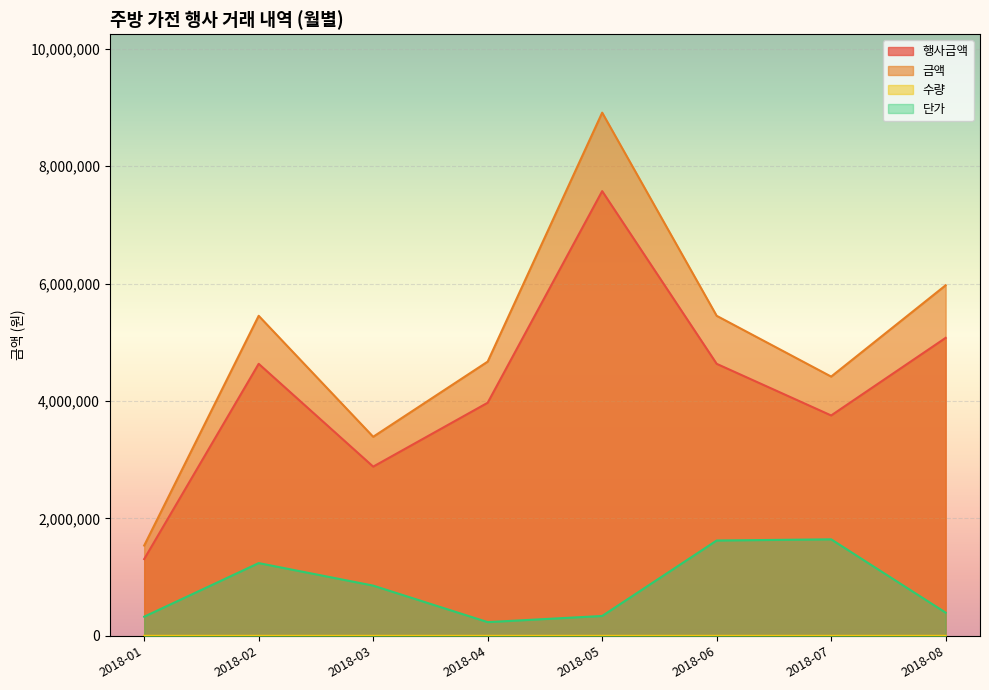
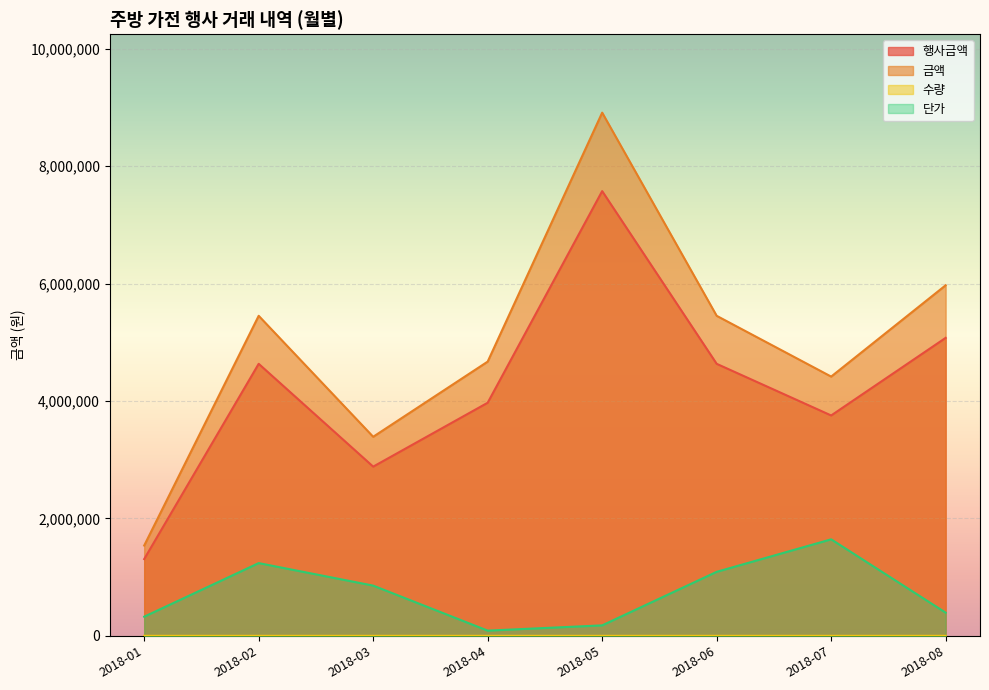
단가, 2018-04: 200,000 -> 100,000
단가, 2018-05: 300,000 -> 200,000
단가, 2018-06: 1,600,000 -> 1,100,000
